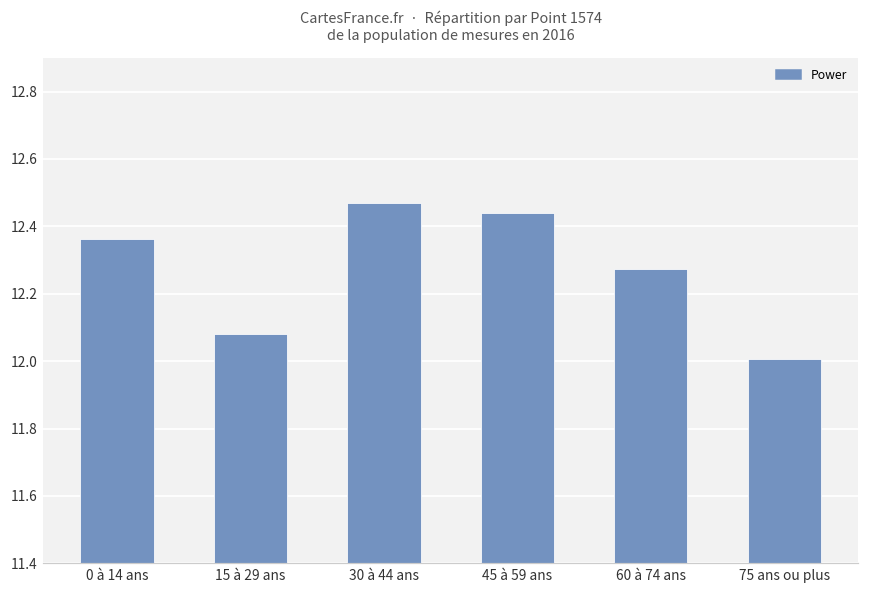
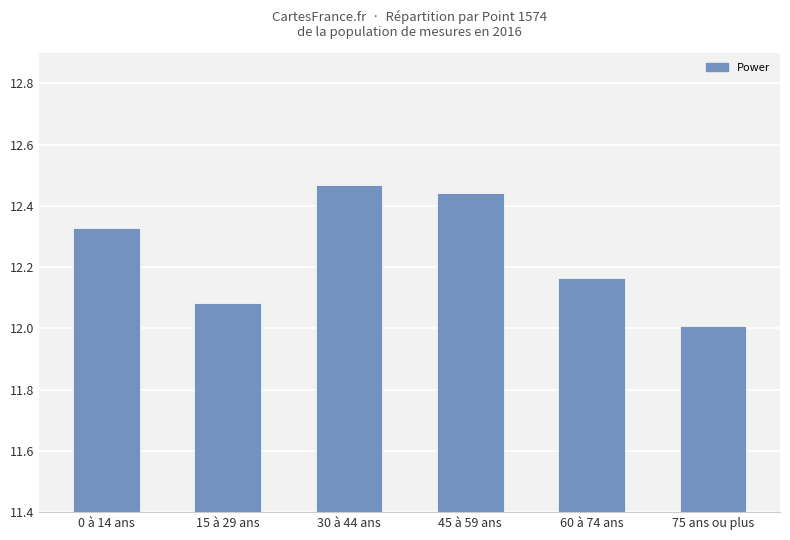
0 à 14 ans: 12.36 -> 12.33
60 à 74 ans: 12.27 -> 12.16
